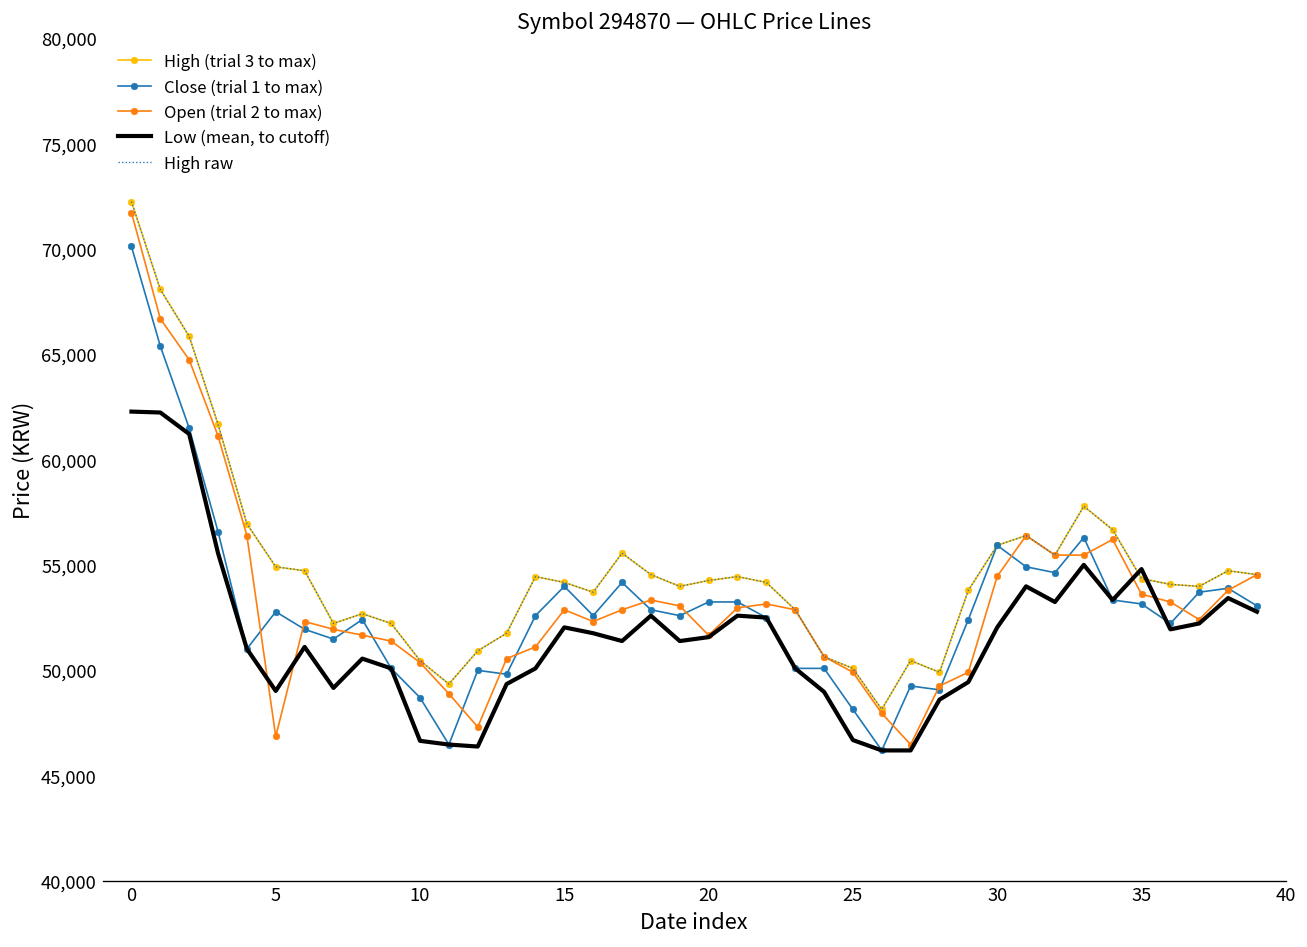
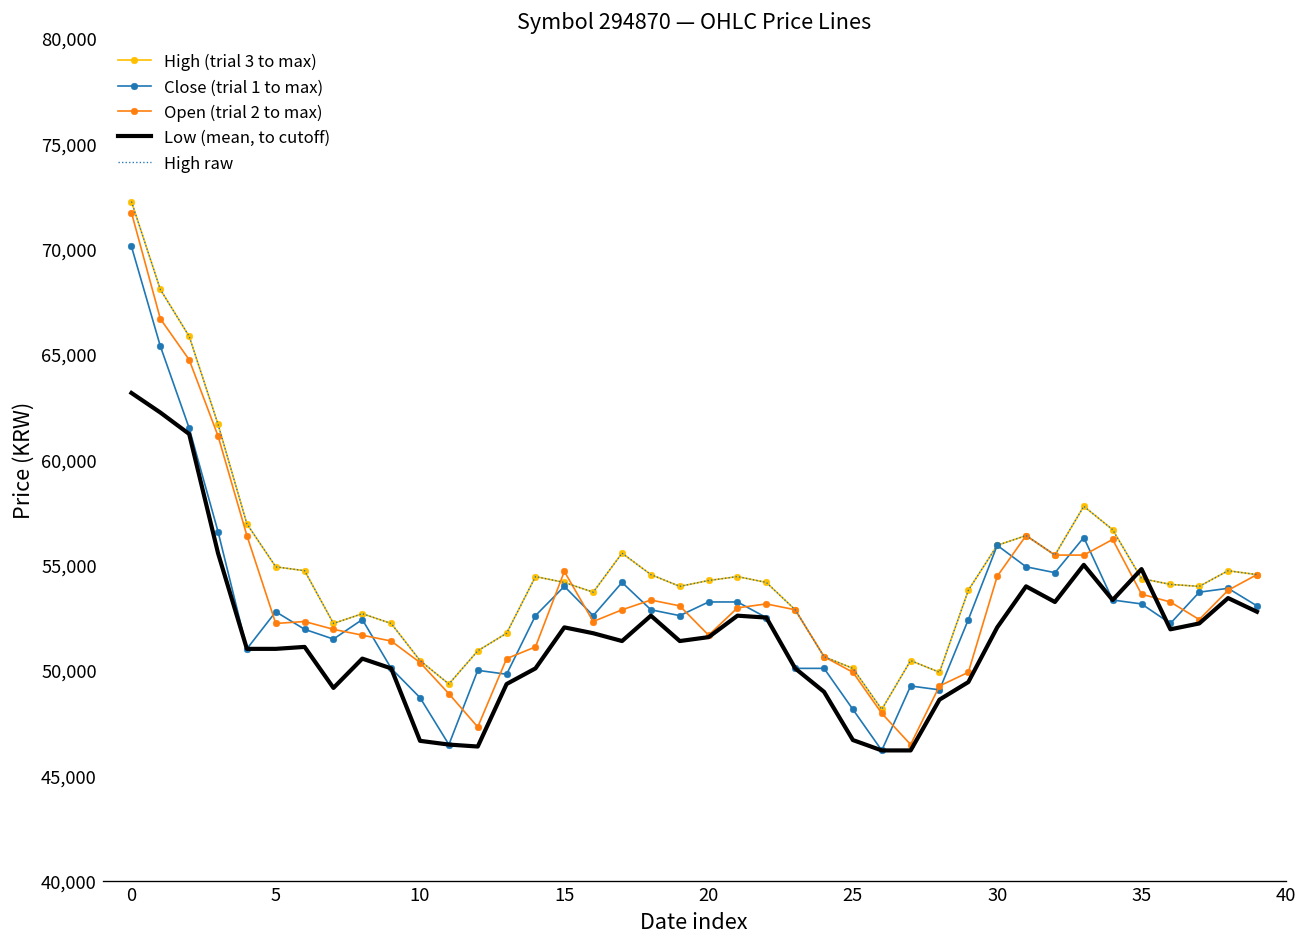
Low (mean, to cutoff), 0: 62,300 -> 63,100
Open (trial 2 to max), 5: 46,800 -> 52,200
Low (mean, to cutoff), 5: 49,000 -> 51,000
Open (trial 2 to max), 15: 52,900 -> 54,700
